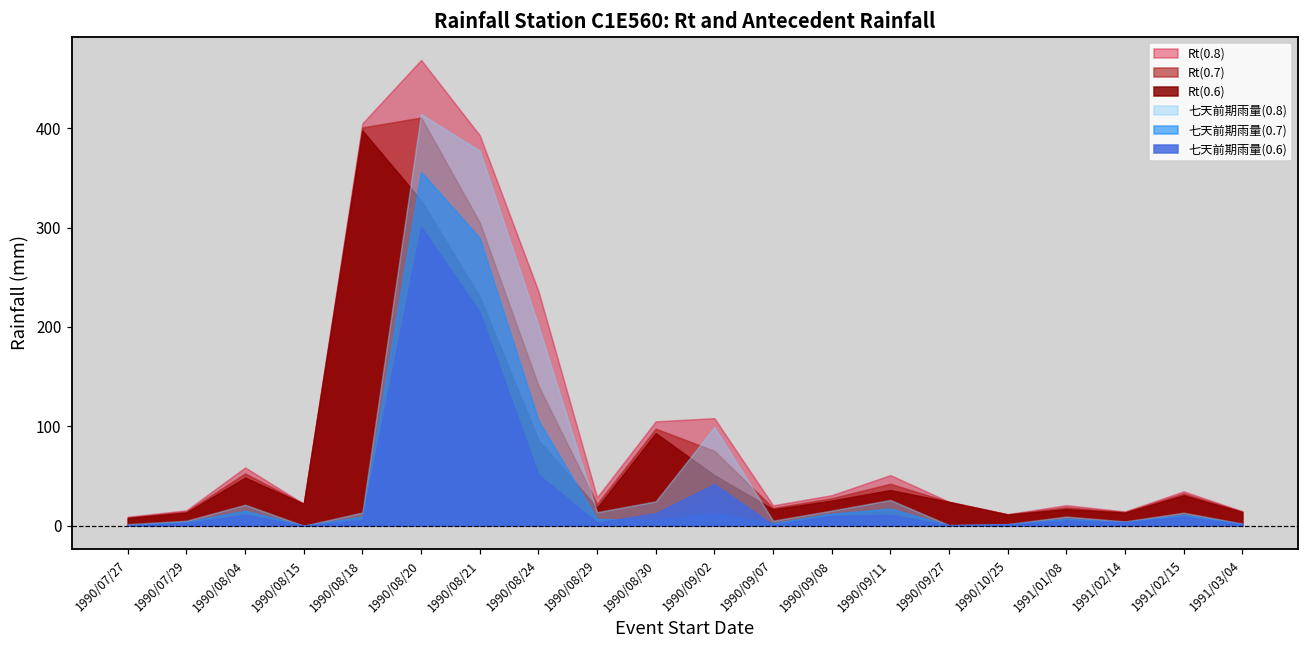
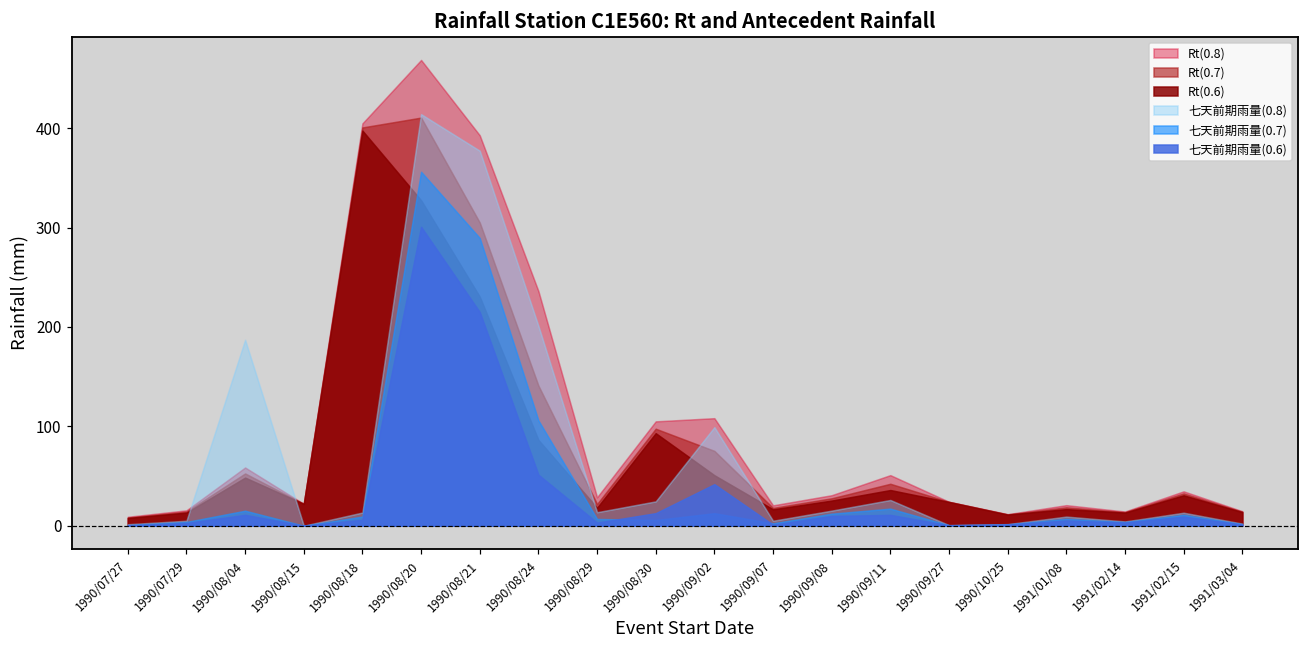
七天前期雨量(0.8), 1990/08/04: 20 -> 190
